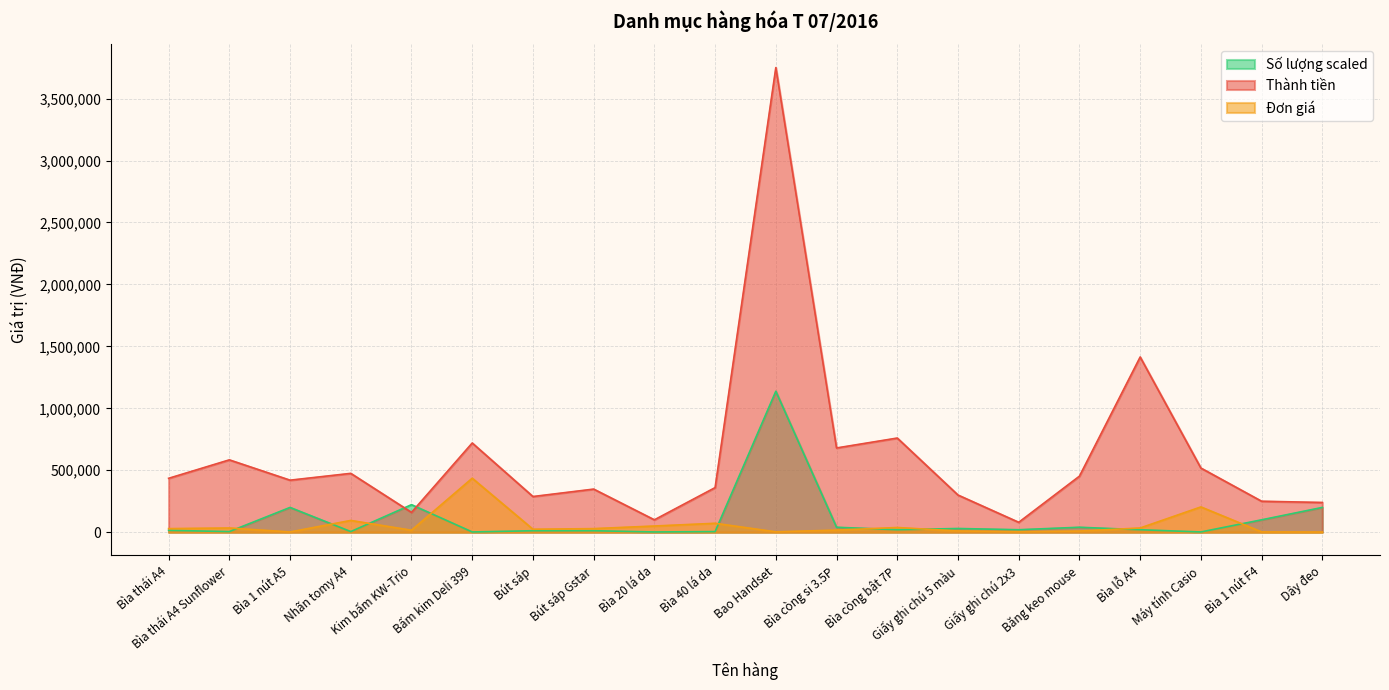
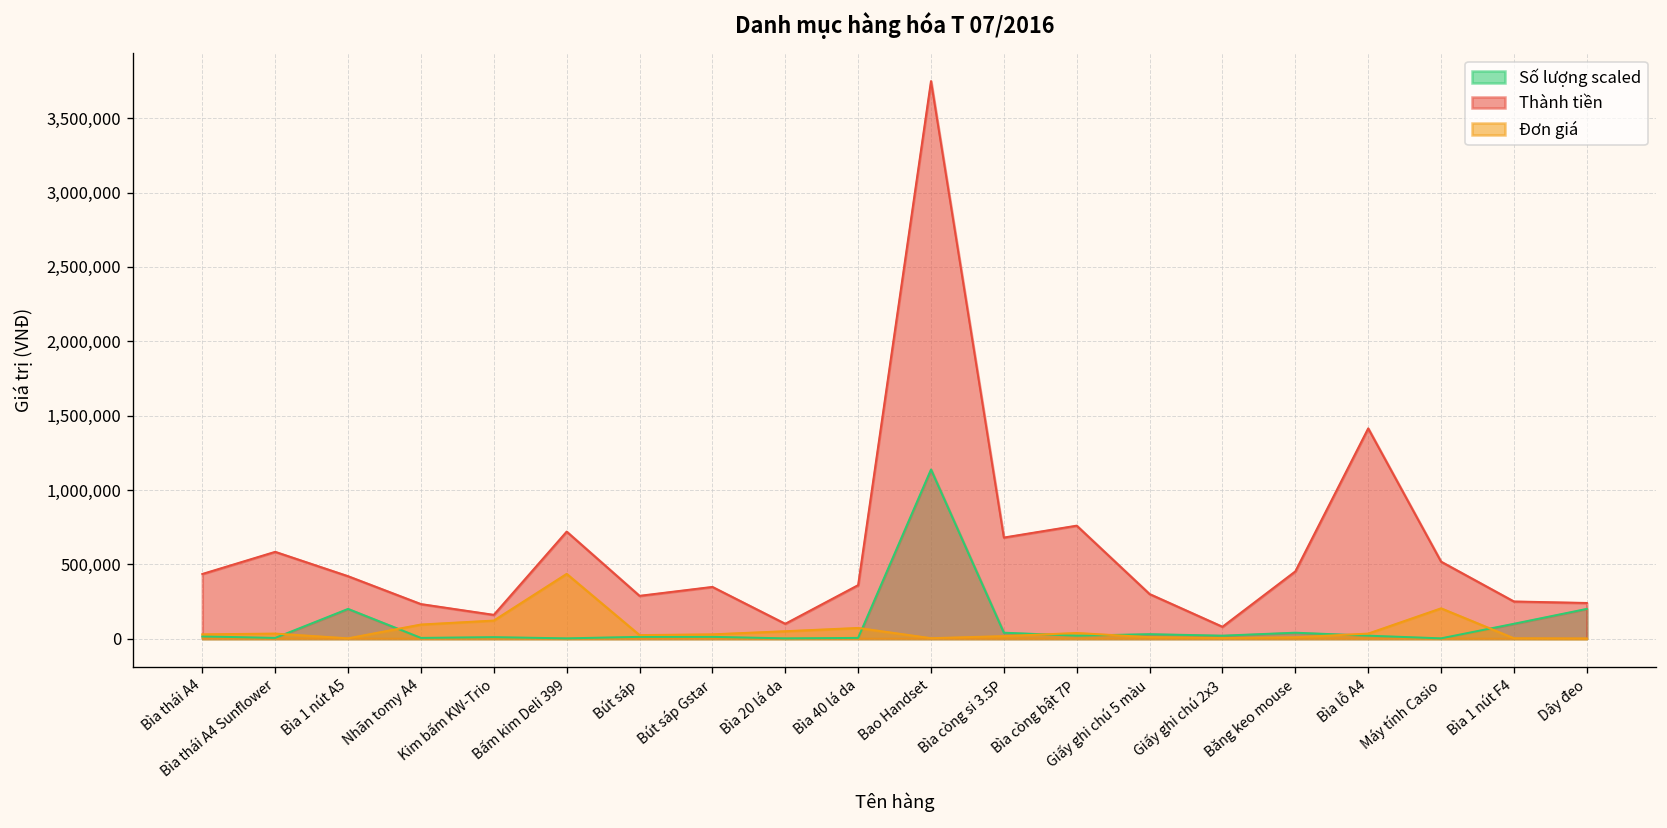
Thành tiền, Nhãn tomy A4: 480,000 -> 230,000
Số lượng scaled, Kim bấm KW-Trio: 220,000 -> 10,000
Đơn giá, Kim bấm KW-Trio: 20,000 -> 120,000
